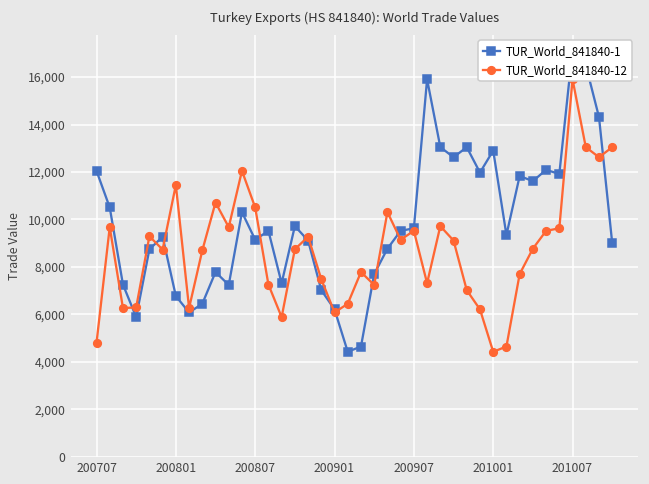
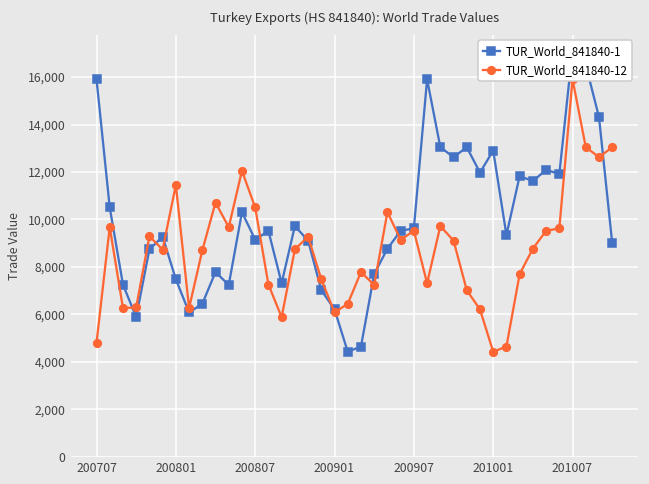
TUR_World_841840-1, 200707: 12,100 -> 15,900
TUR_World_841840-1, 200801: 6,800 -> 7,500
